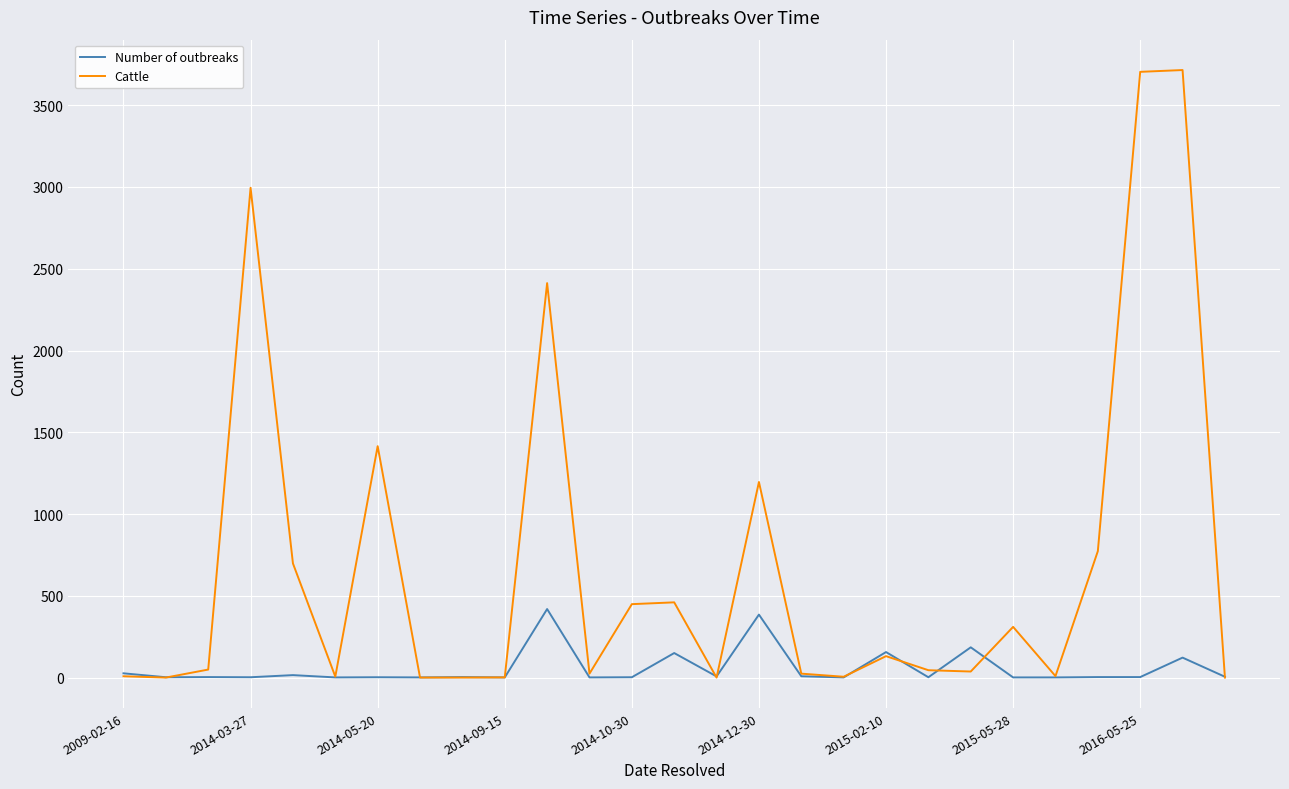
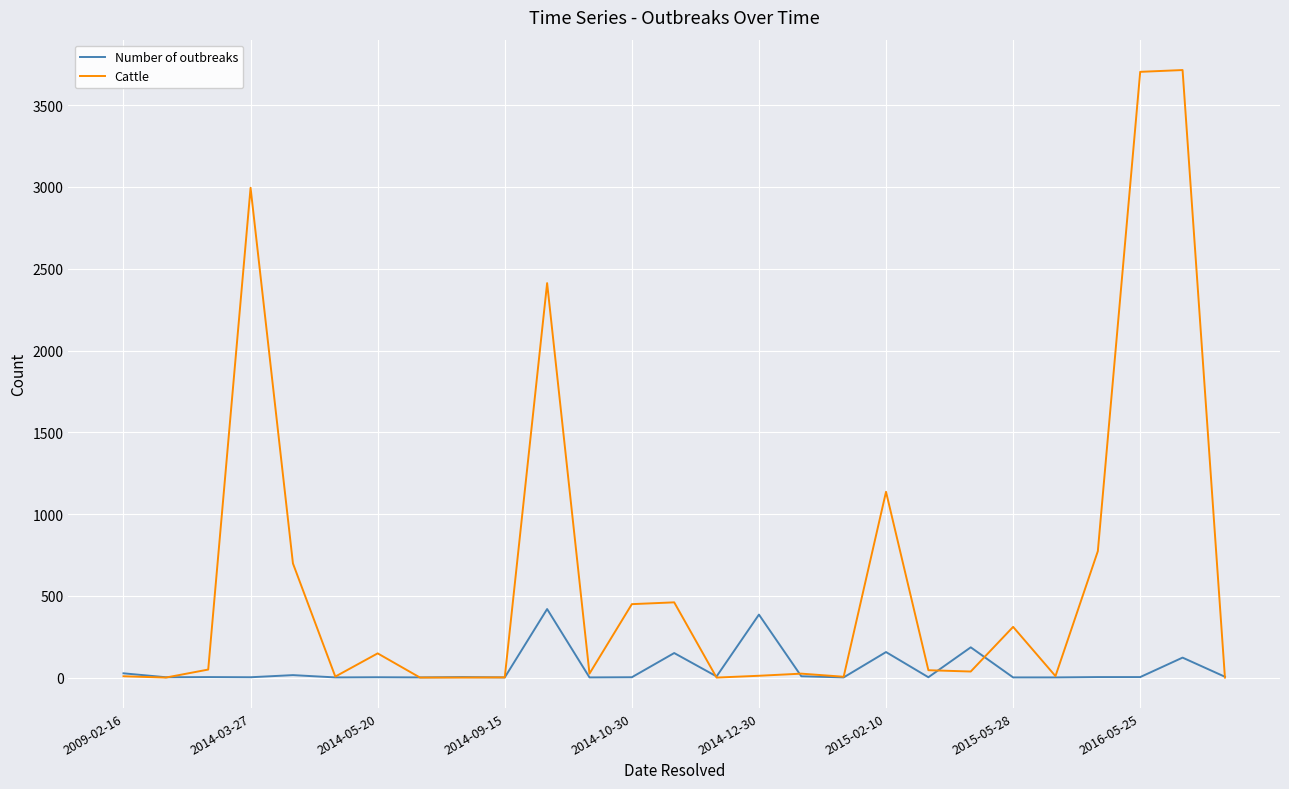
Cattle, 2014-05-20: 1420 -> 150
Cattle, 2014-12-30: 1200 -> 10
Cattle, 2015-02-10: 130 -> 1140
